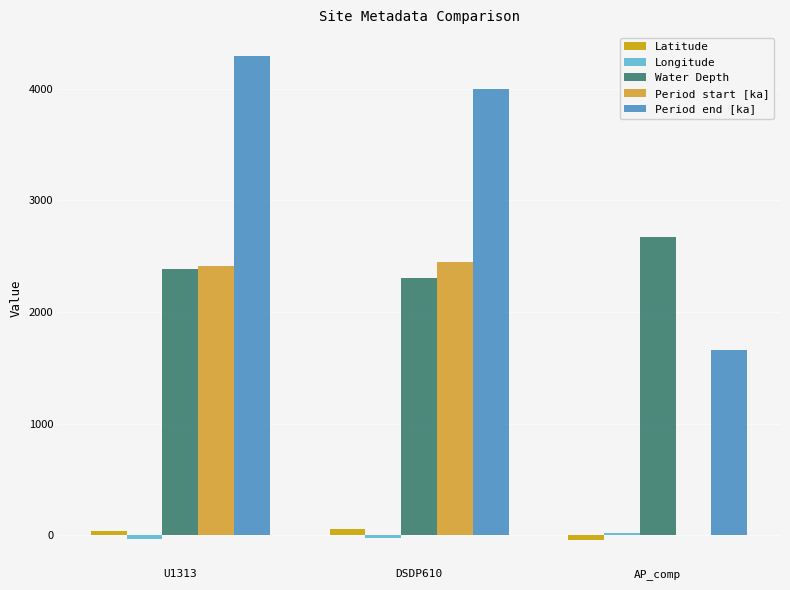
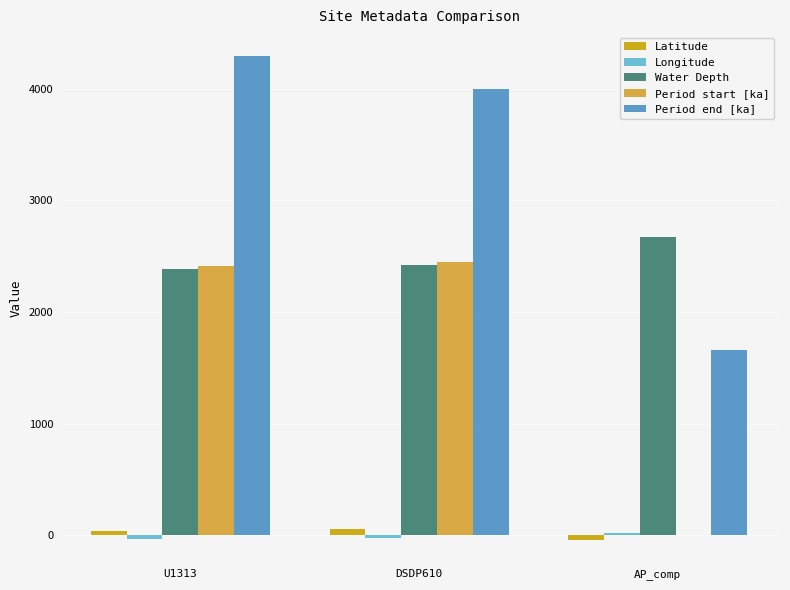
Water Depth, DSDP610: 2310 -> 2420
